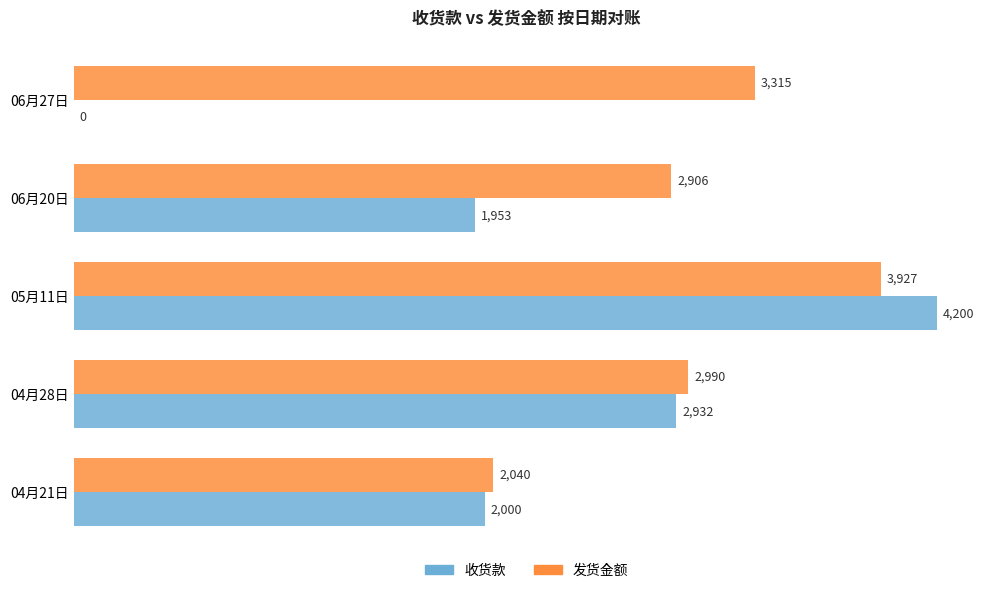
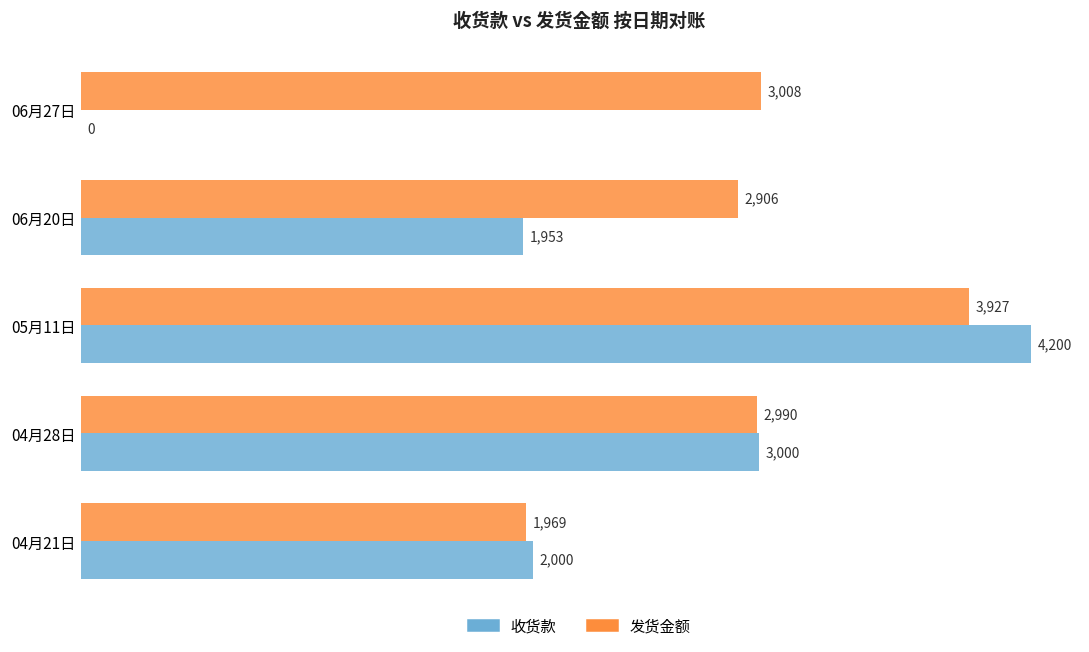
发货金额, 06月27日: 3,315 -> 3,008
收货款, 04月28日: 2,932 -> 3,000
发货金额, 04月21日: 2,040 -> 1,969
